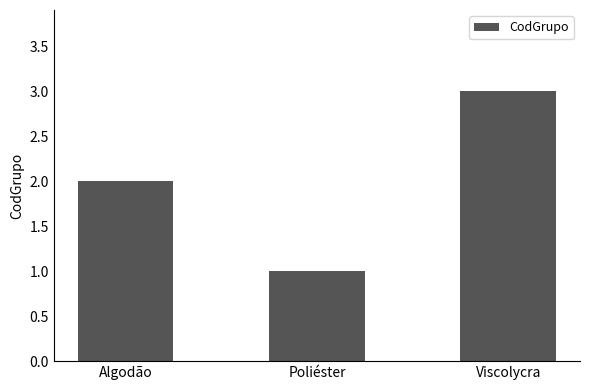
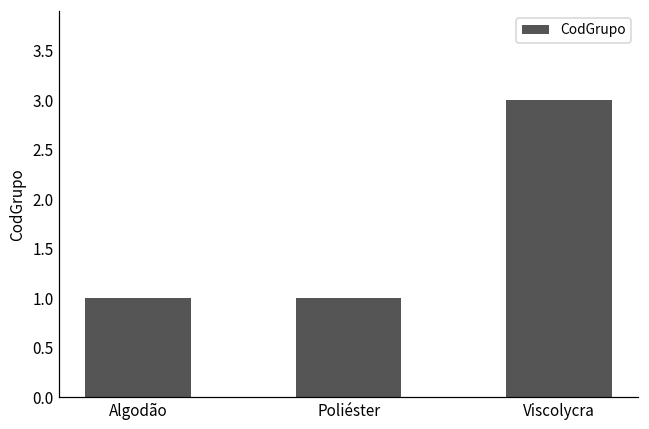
Algodão: 2 -> 1
